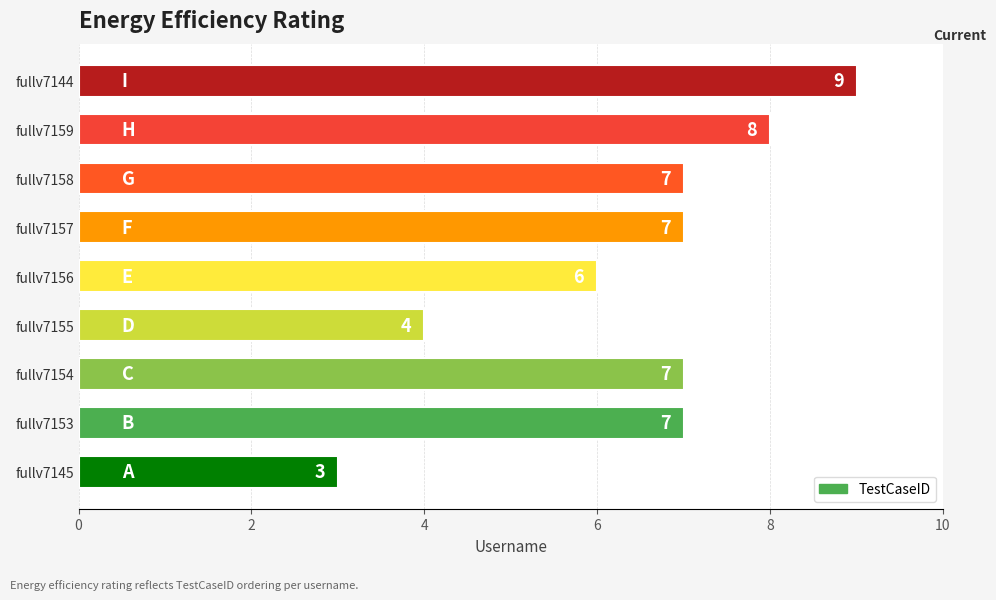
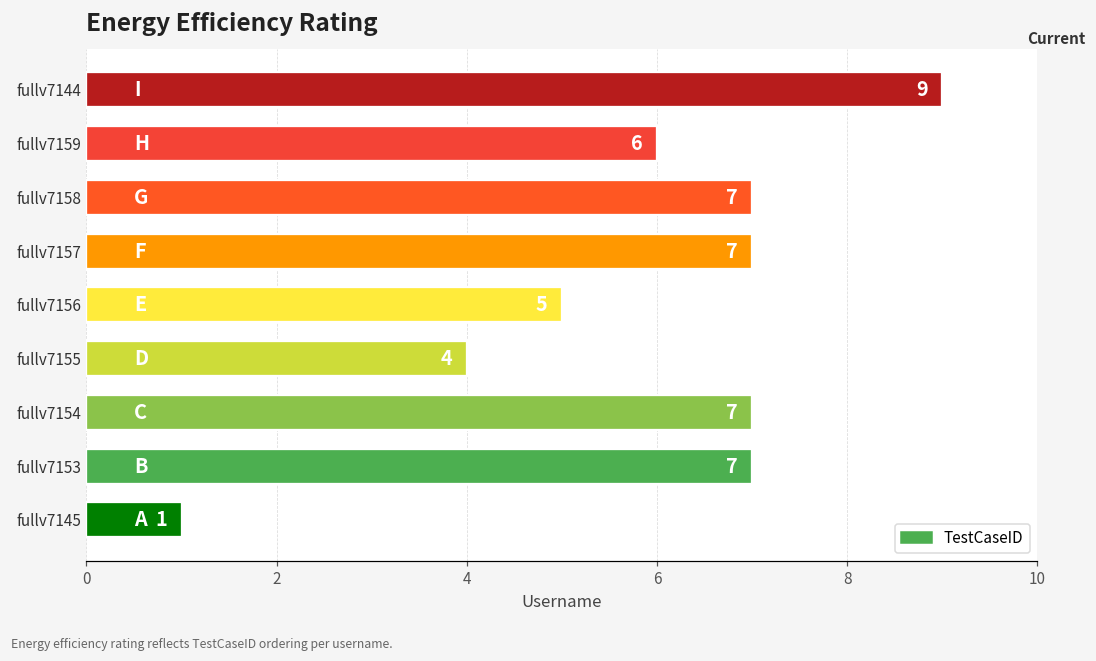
fullv7159: 8 -> 6
fullv7156: 6 -> 5
fullv7145: 3 -> 1
